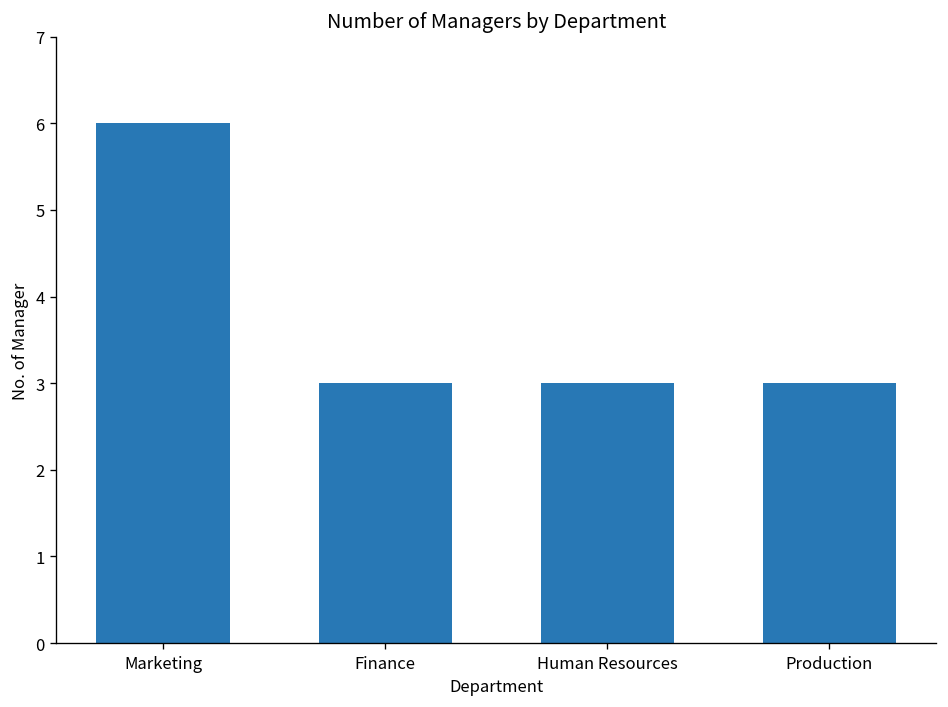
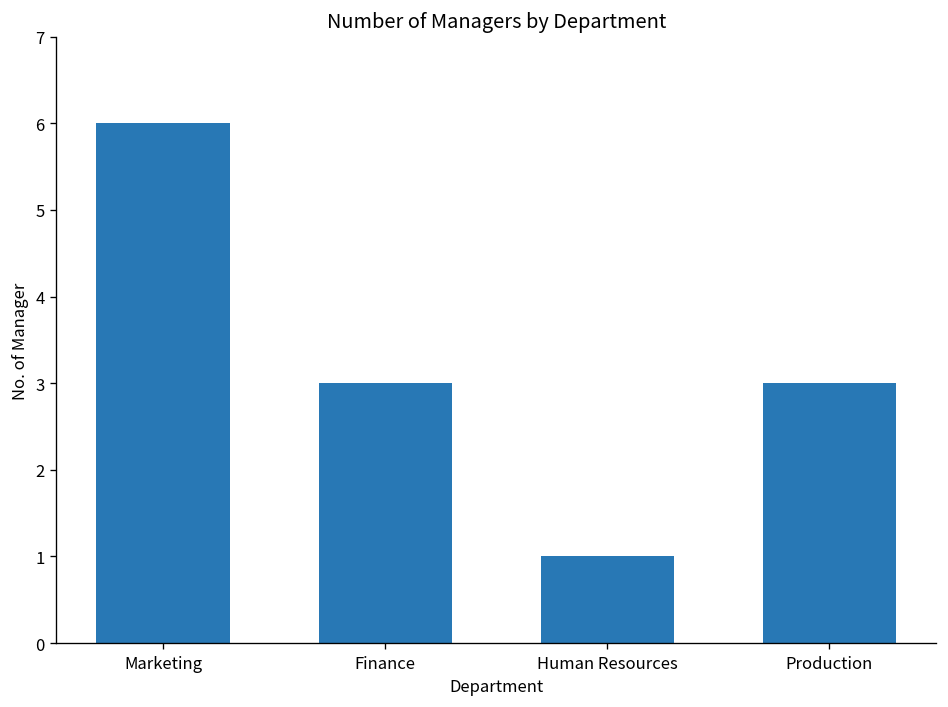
Human Resources: 3 -> 1
